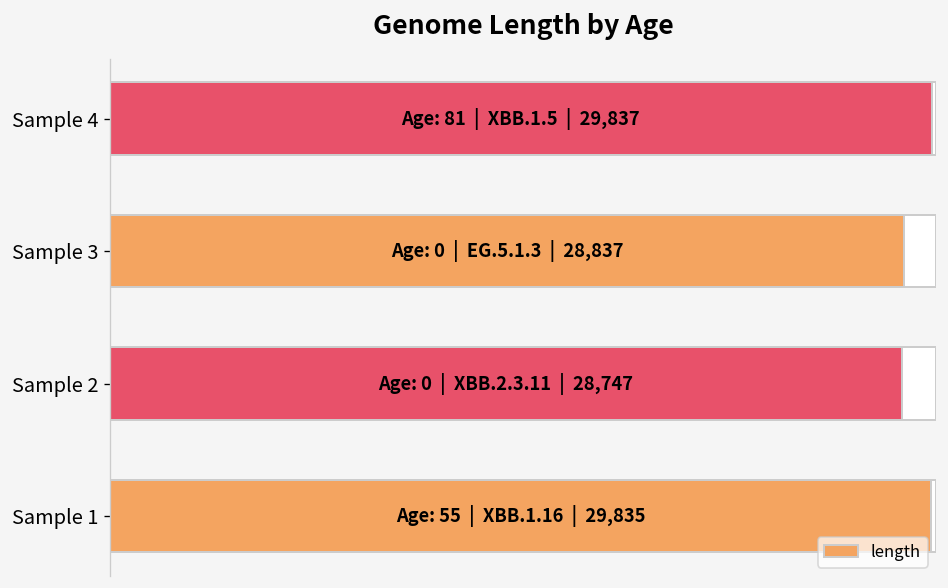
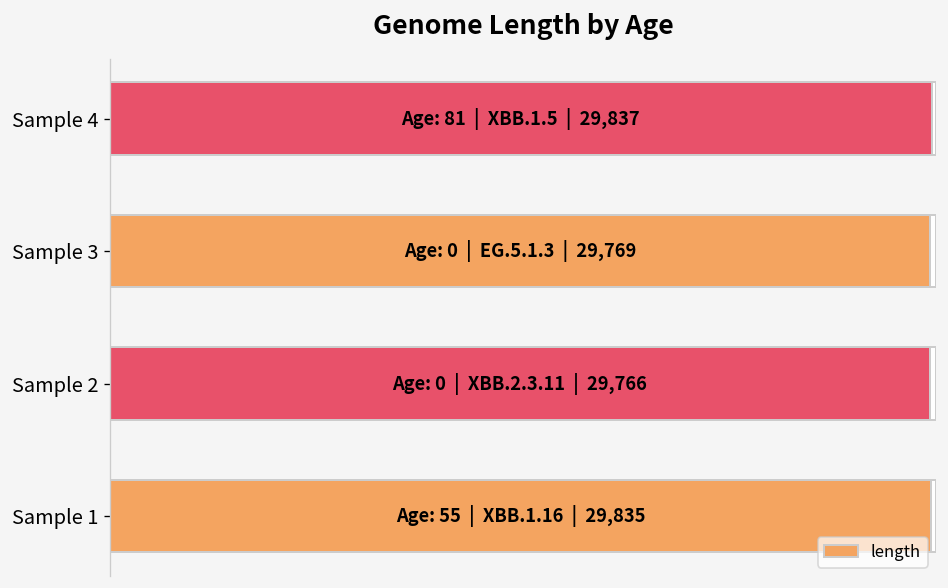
length, Sample 3: 28,837 -> 29,769
length, Sample 2: 28,747 -> 29,766
